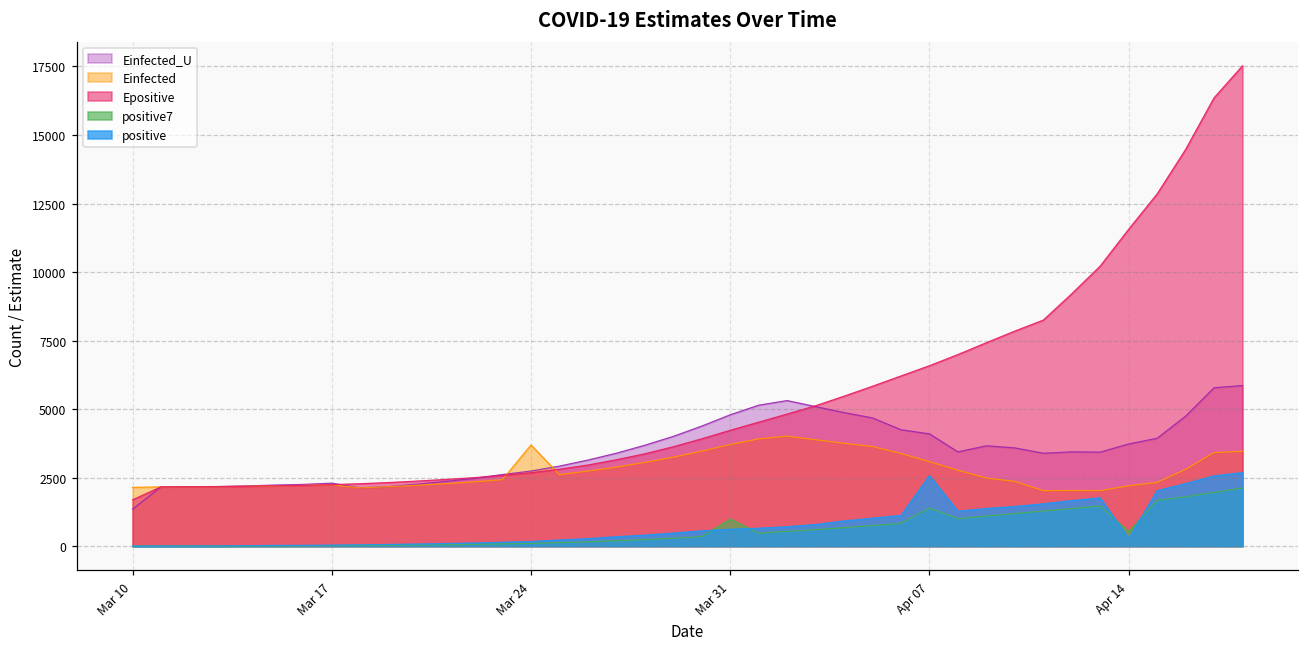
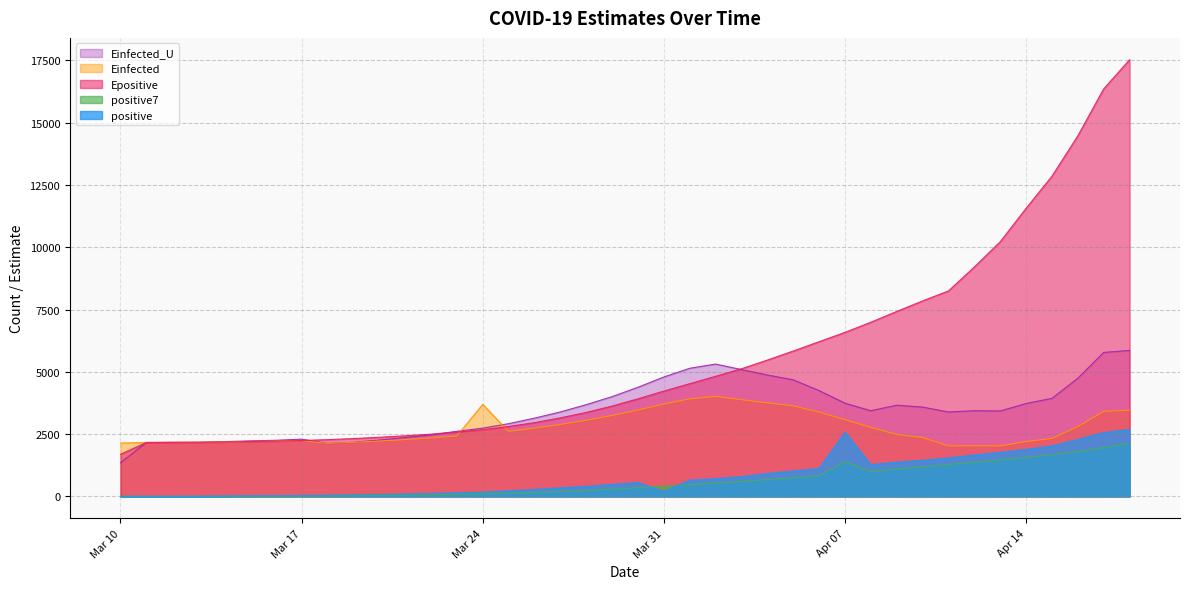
positive7, Mar 31: 1000 -> 400
positive, Mar 31: 600 -> 200
Einfected_U, Apr 07: 4100 -> 3700
positive7, Apr 14: 500 -> 1600
positive, Apr 14: 300 -> 1900
